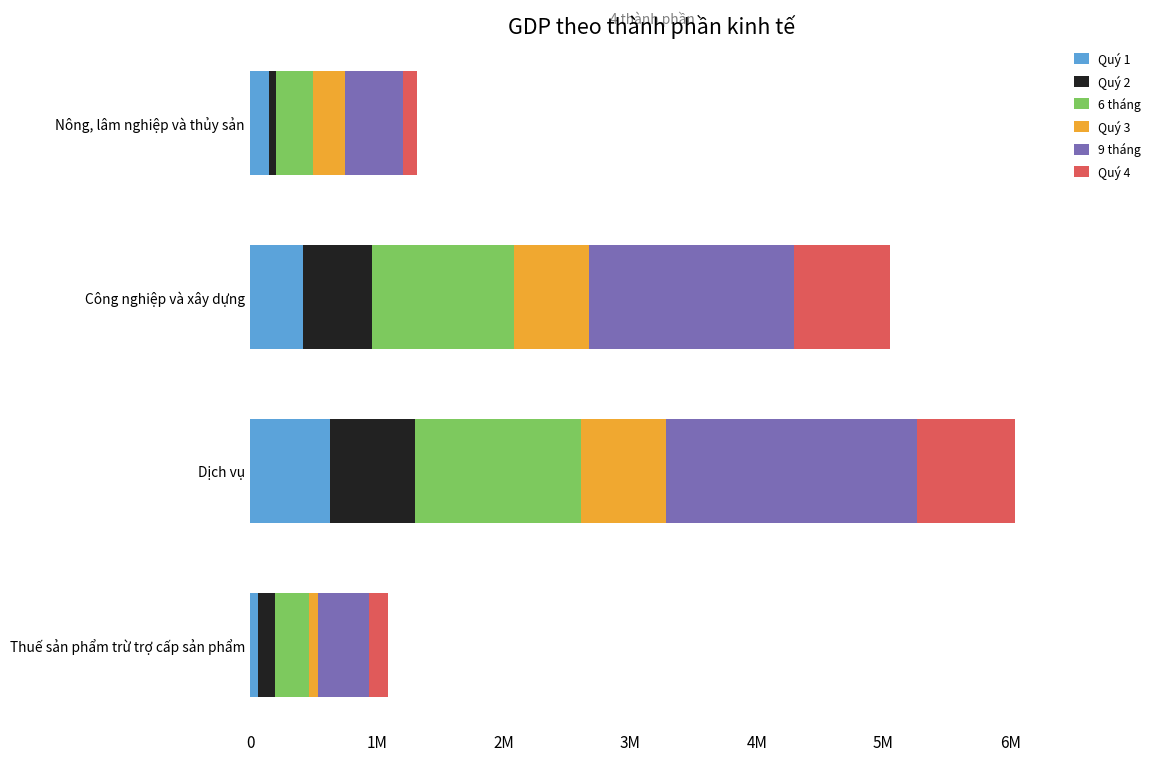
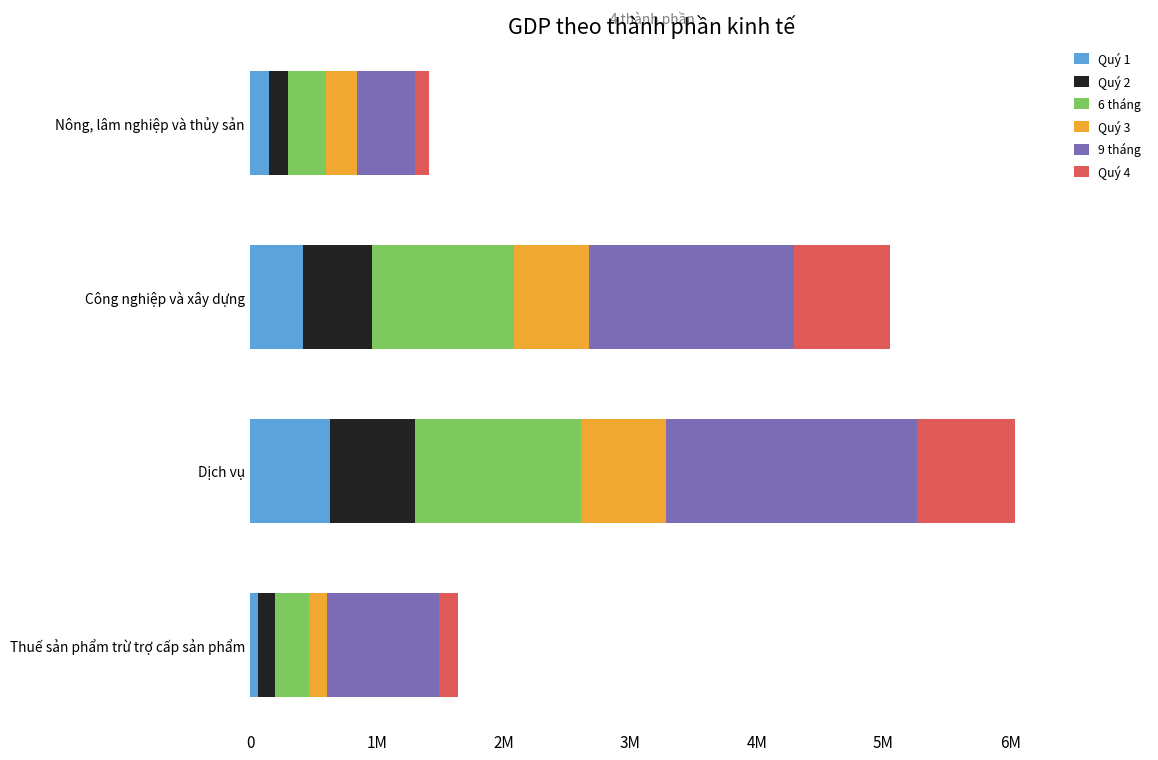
Quý 2, Nông, lâm nghiệp và thủy sản: 60000 -> 150000
Quý 3, Thuế sản phẩm trừ trợ cấp sản phẩm: 70000 -> 140000
9 tháng, Thuế sản phẩm trừ trợ cấp sản phẩm: 410000 -> 890000
